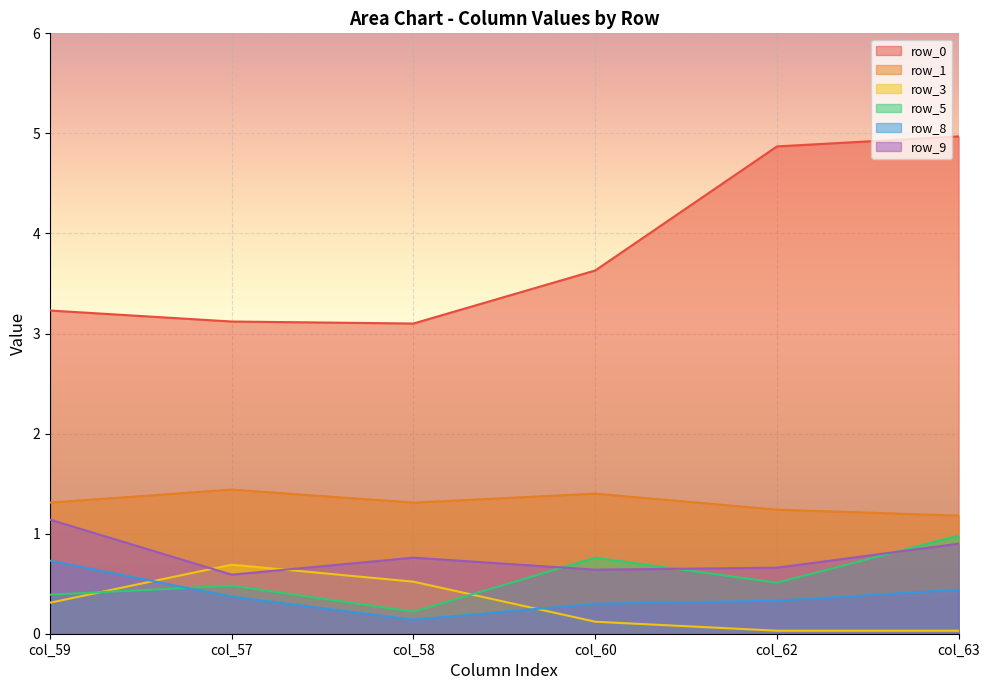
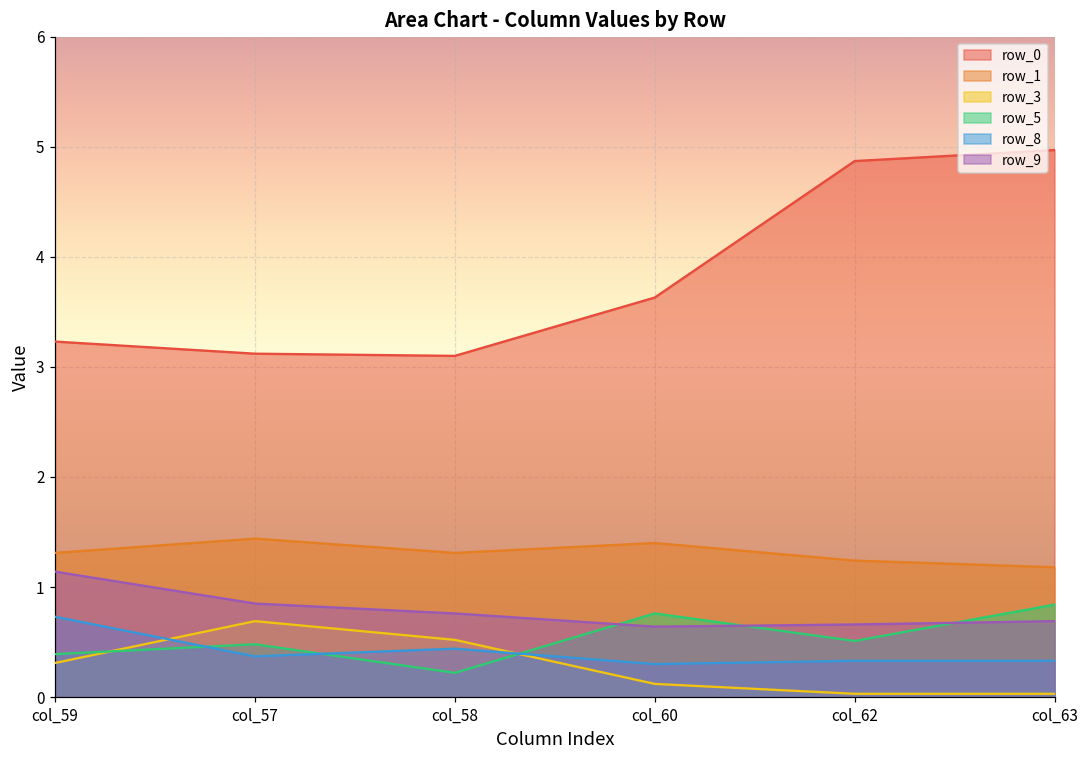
row_9, col_57: 0.59 -> 0.85
row_8, col_58: 0.14 -> 0.44
row_5, col_63: 0.98 -> 0.84
row_8, col_63: 0.44 -> 0.33
row_9, col_63: 0.90 -> 0.69
